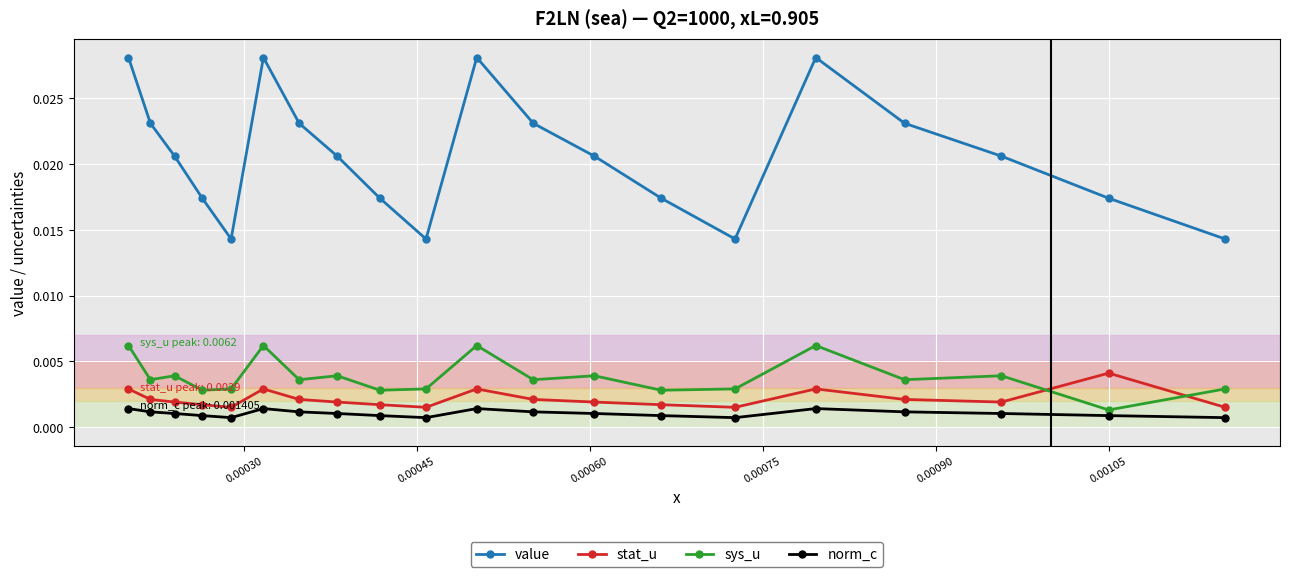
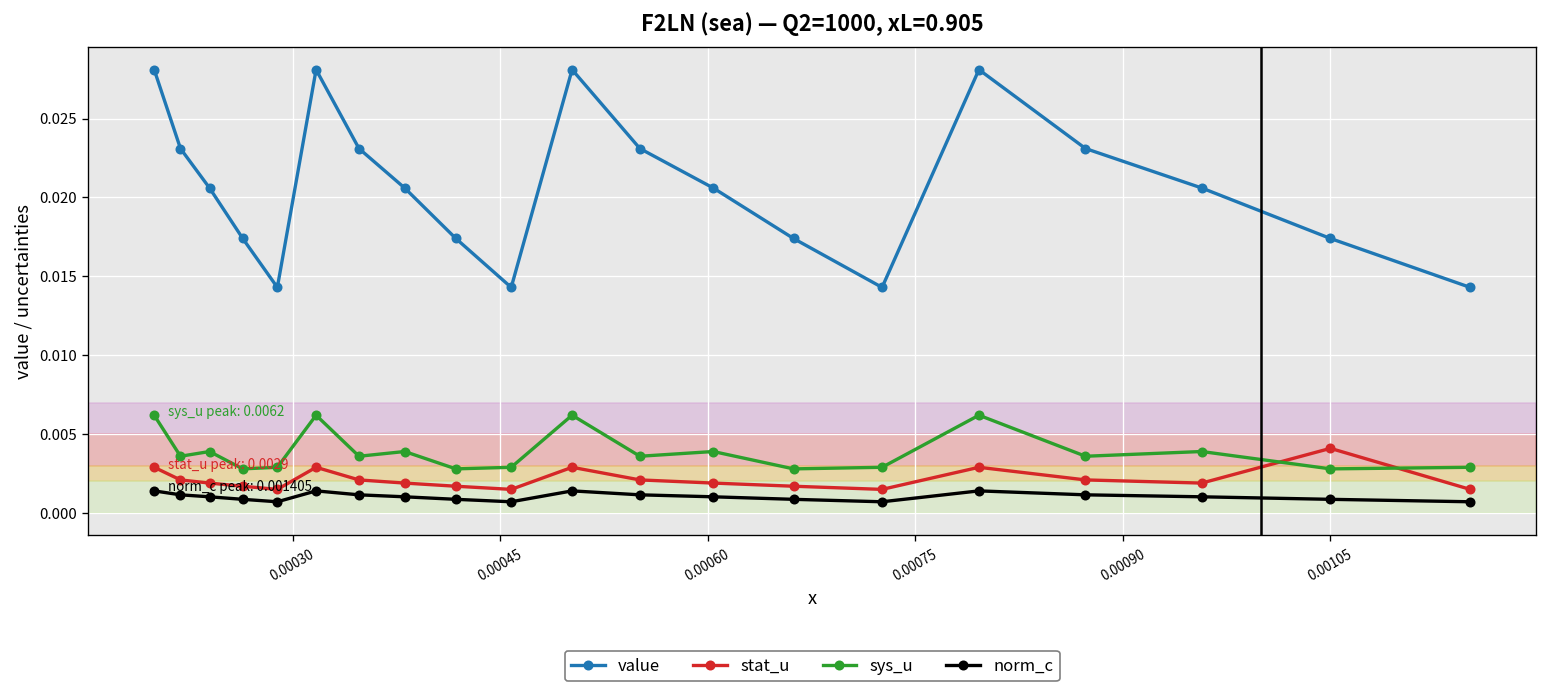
sys_u, 0.00105: 0.0013 -> 0.0028
